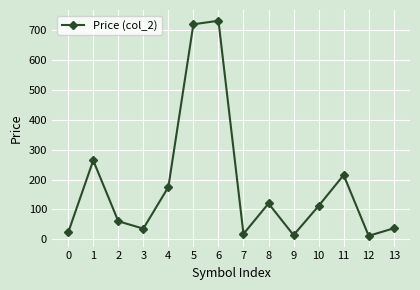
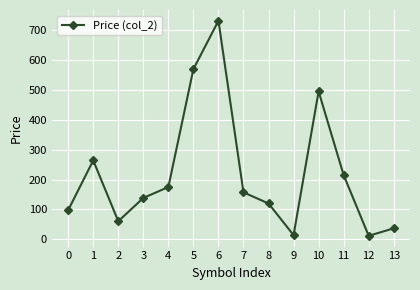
0: 20 -> 100
3: 40 -> 140
5: 720 -> 570
7: 20 -> 160
10: 110 -> 500
